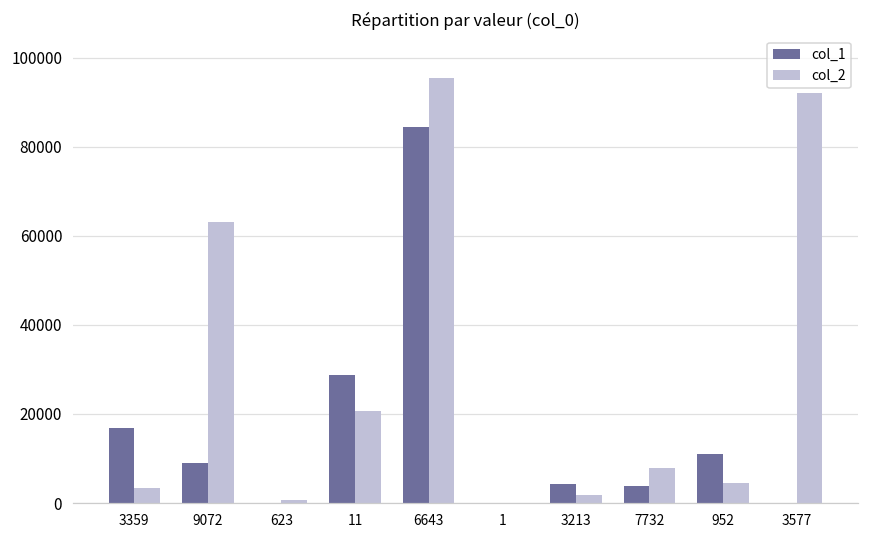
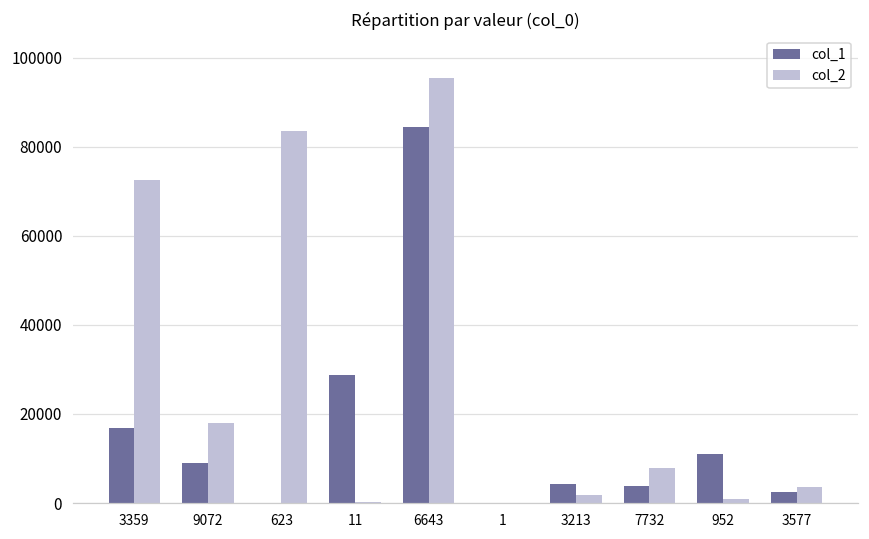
col_2, 3359: 3000 -> 73000
col_2, 9072: 63000 -> 18000
col_2, 623: 1000 -> 83000
col_2, 11: 21000 -> 0
col_2, 952: 5000 -> 1000
col_1, 3577: 0 -> 3000
col_2, 3577: 92000 -> 4000
